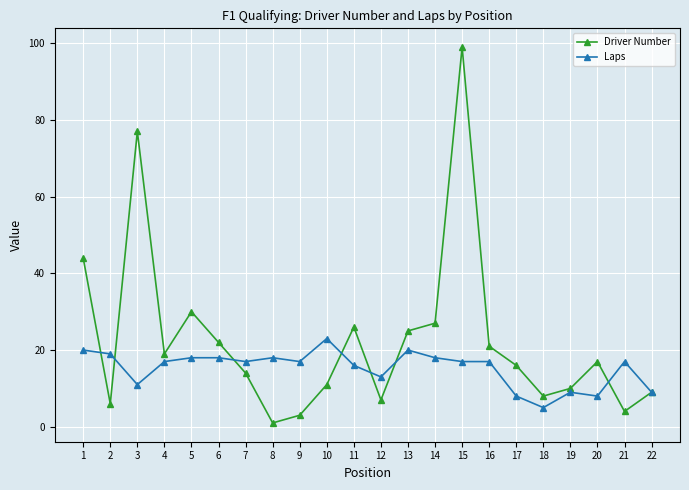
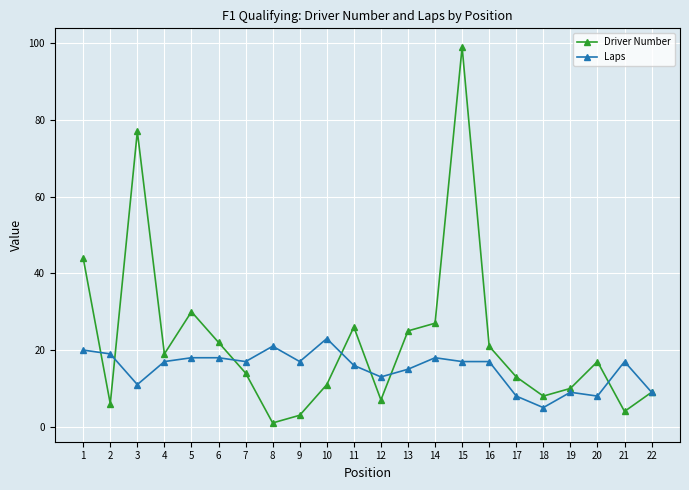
Laps, 8: 18 -> 21
Laps, 13: 20 -> 15
Driver Number, 17: 16 -> 13
